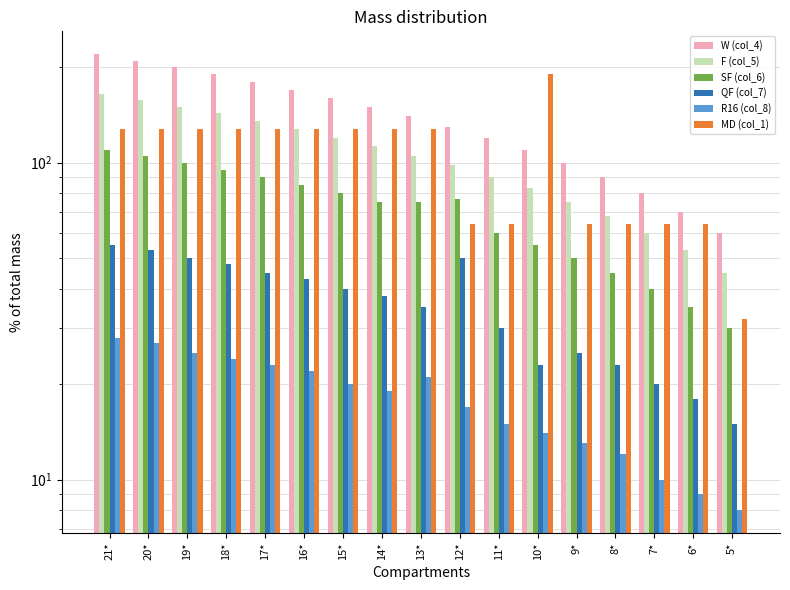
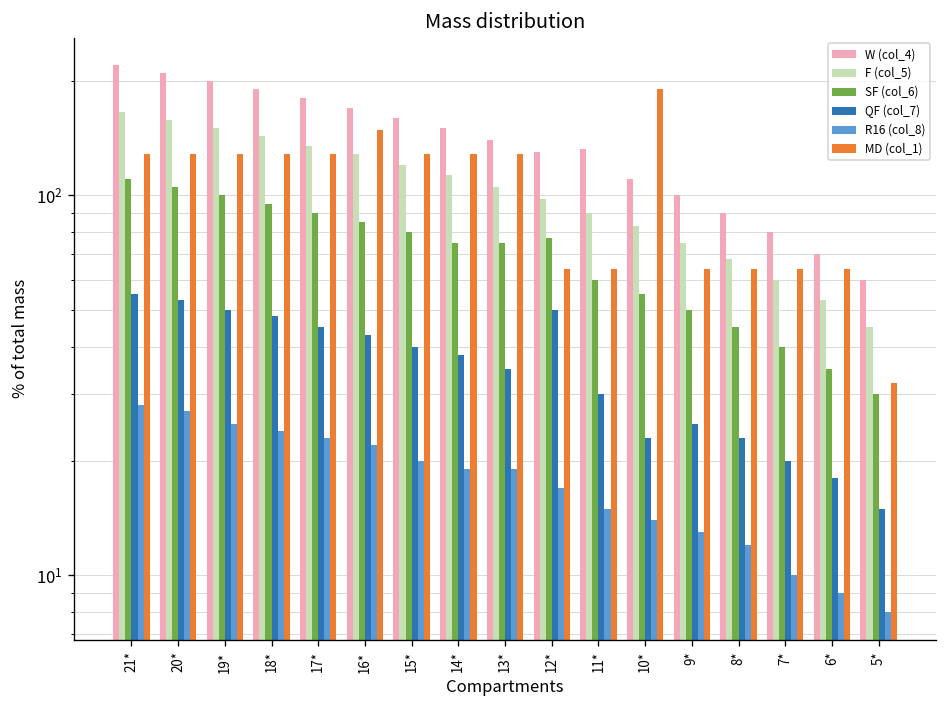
MD (col_1), 16*: 128 -> 150
R16 (col_8), 13*: 21 -> 19
W (col_4), 11*: 120 -> 132
